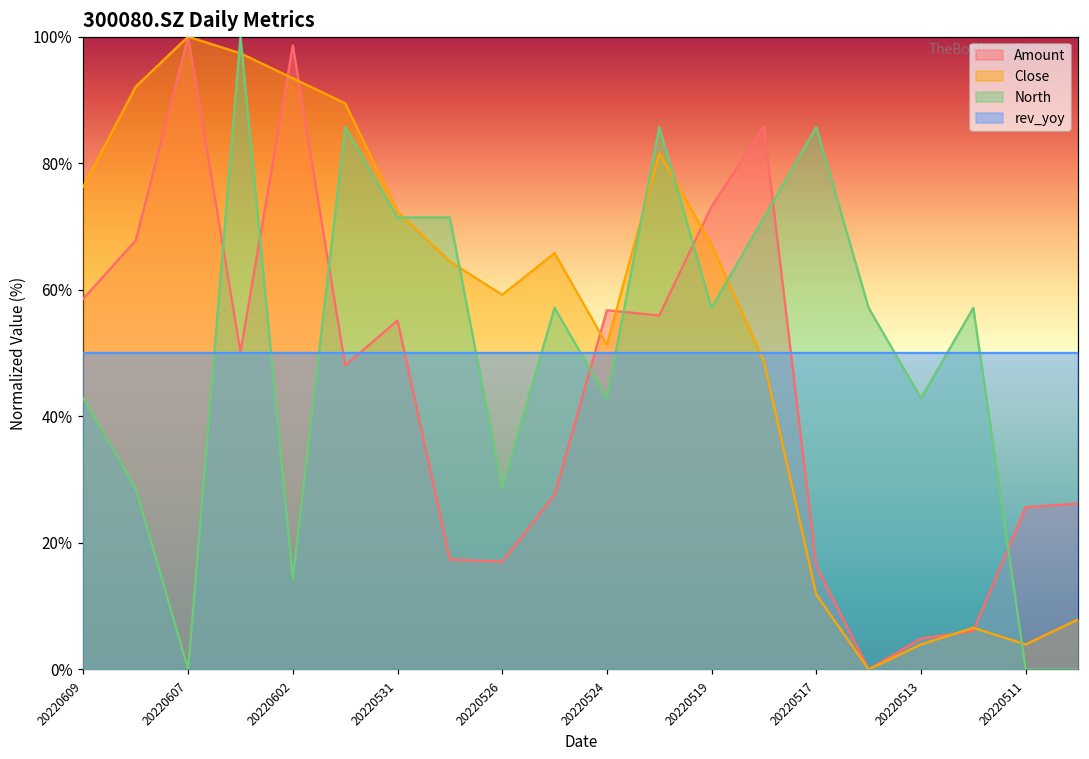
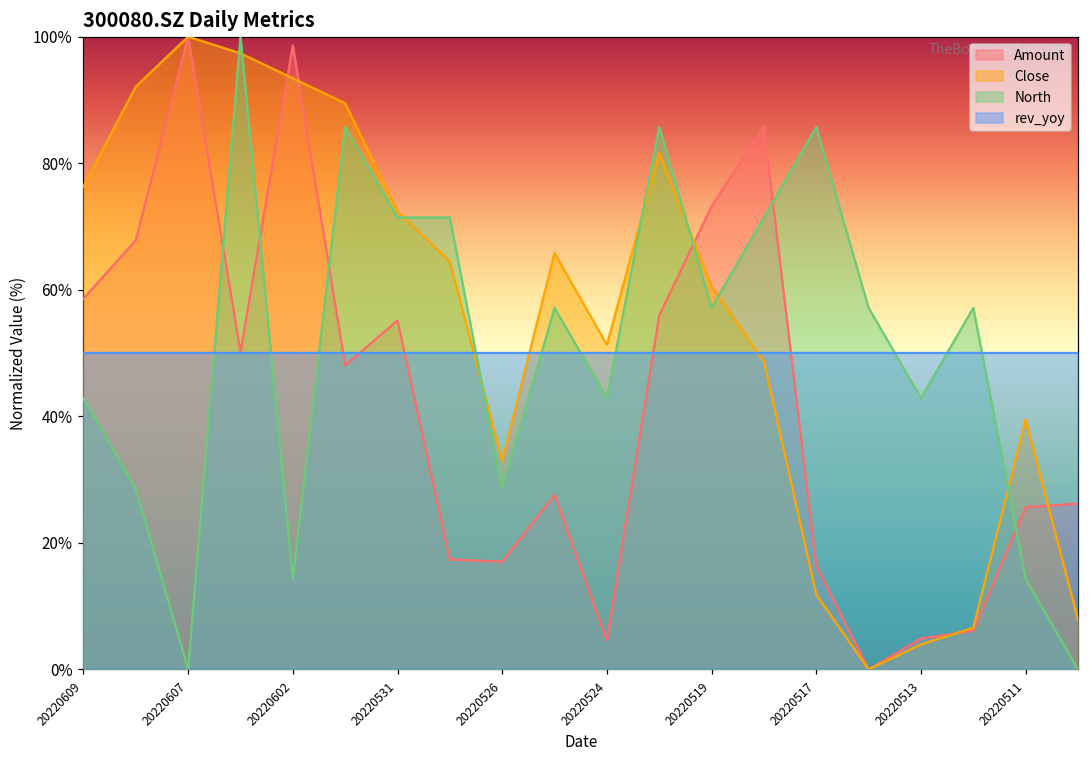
Close, 20220526: 59% -> 33%
Amount, 20220524: 57% -> 5%
Close, 20220519: 67% -> 61%
Close, 20220511: 4% -> 39%
North, 20220511: 0% -> 14%
